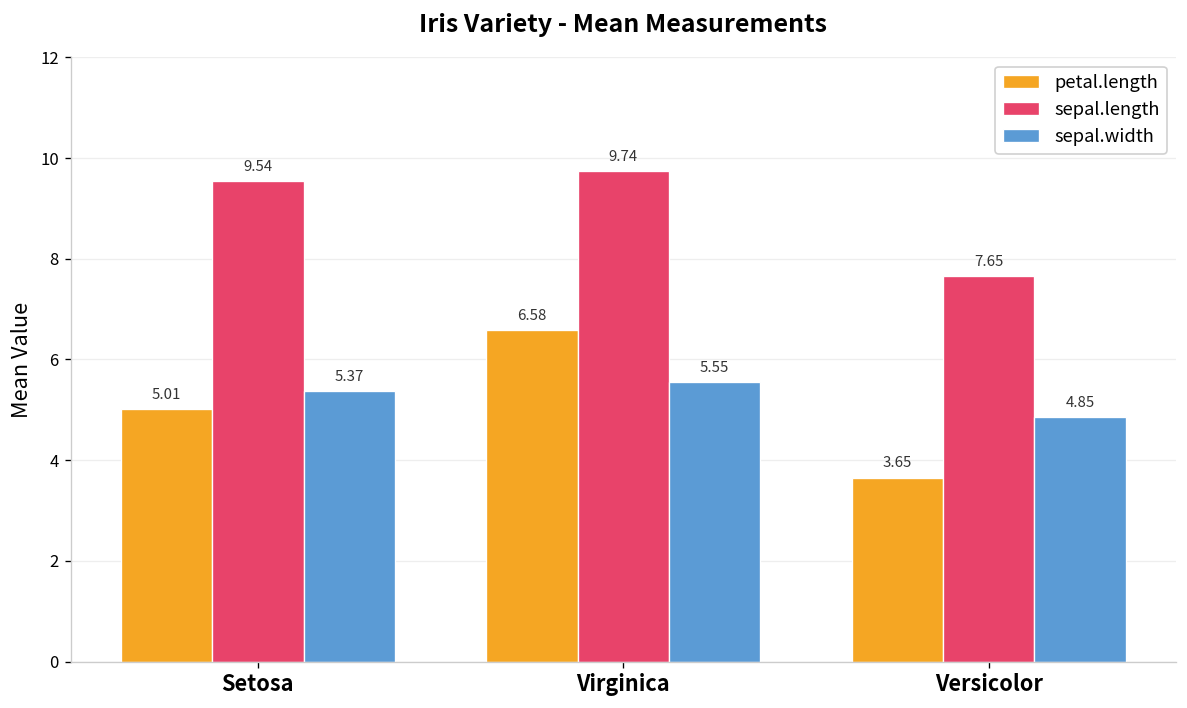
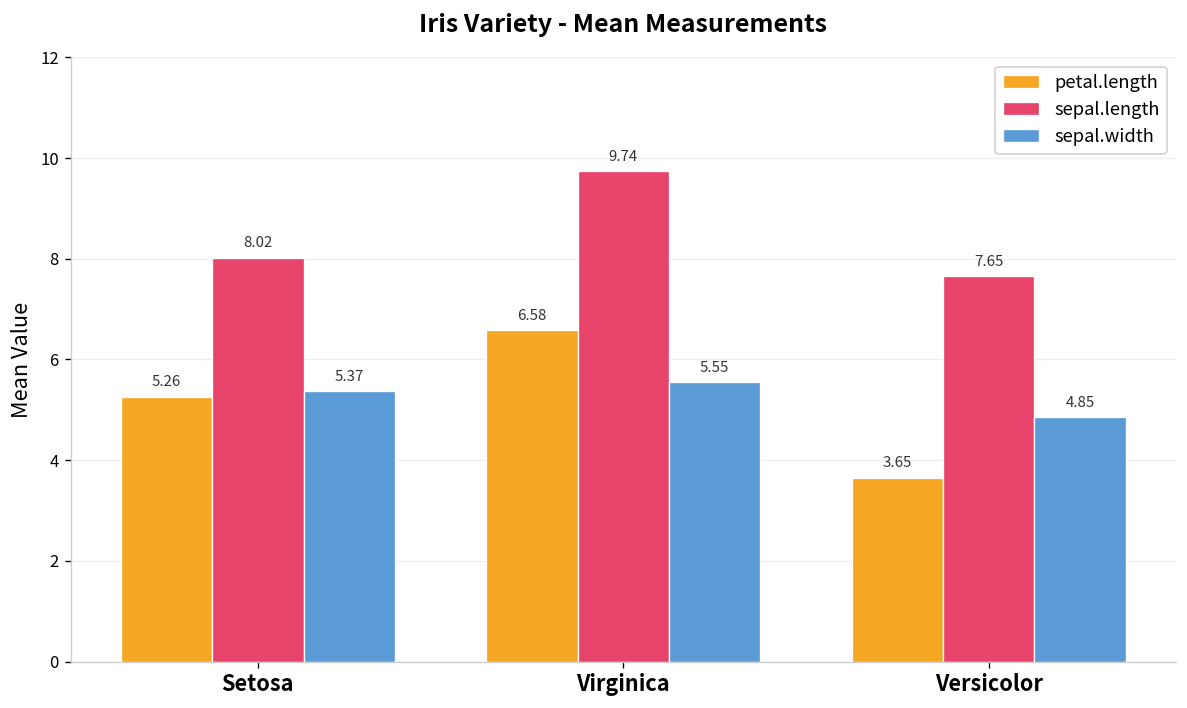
petal.length, Setosa: 5.01 -> 5.26
sepal.length, Setosa: 9.54 -> 8.02
